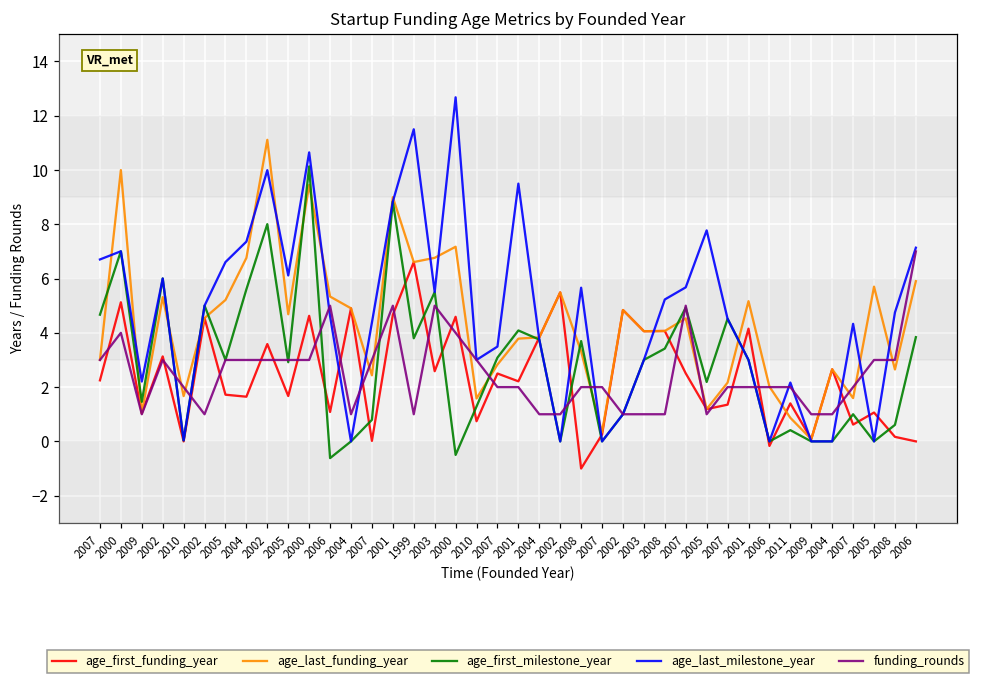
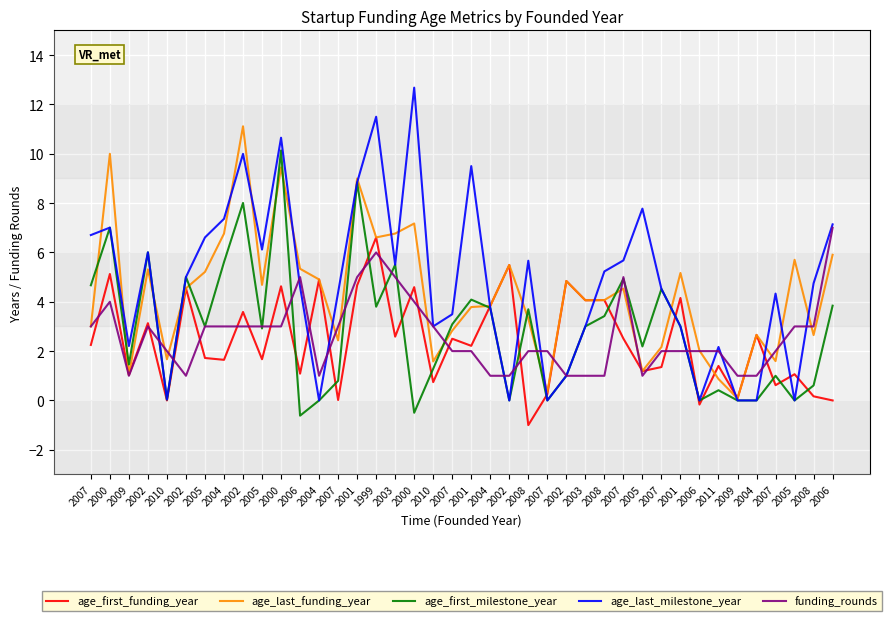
funding_rounds, 1999: 1 -> 6
